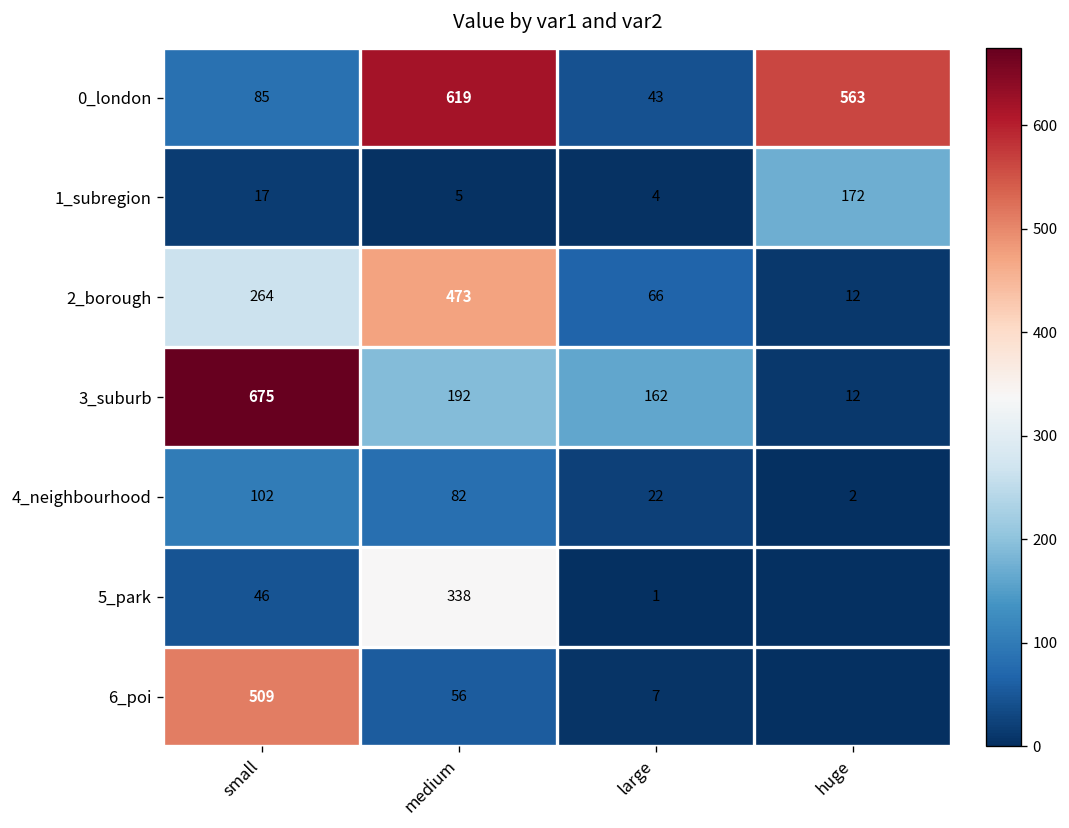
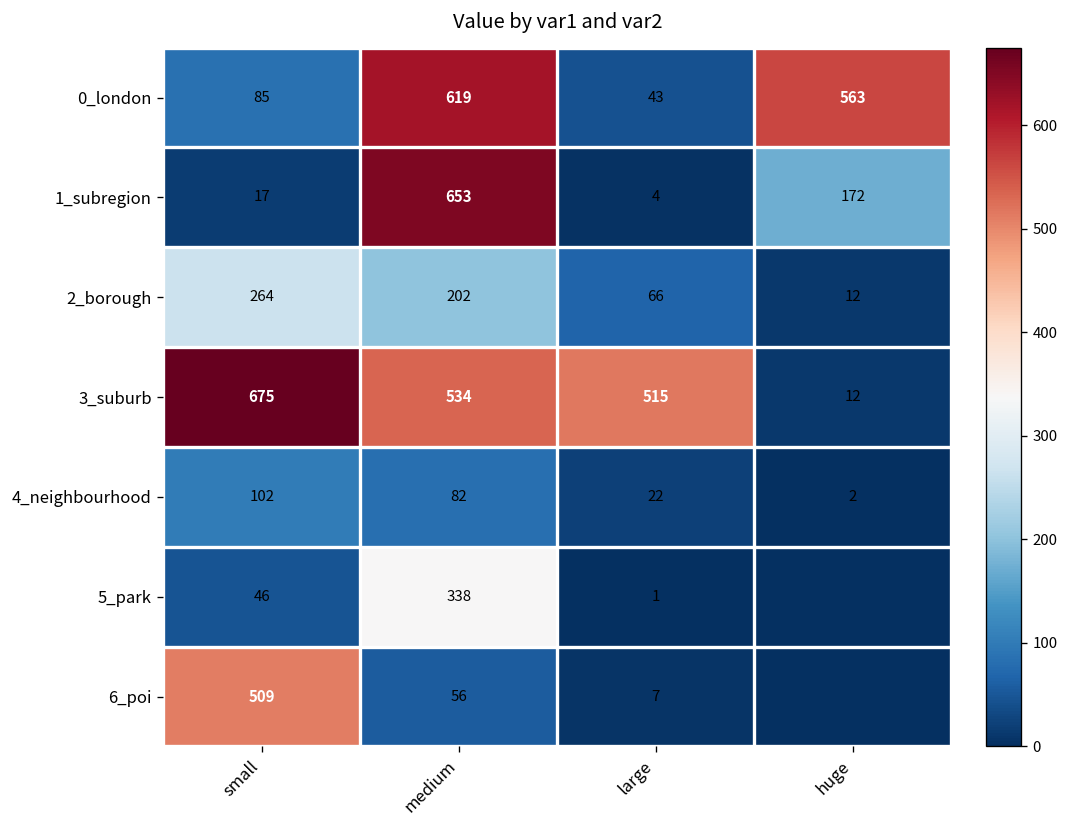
1_subregion, medium: 5 -> 653
2_borough, medium: 473 -> 202
3_suburb, medium: 192 -> 534
3_suburb, large: 162 -> 515
